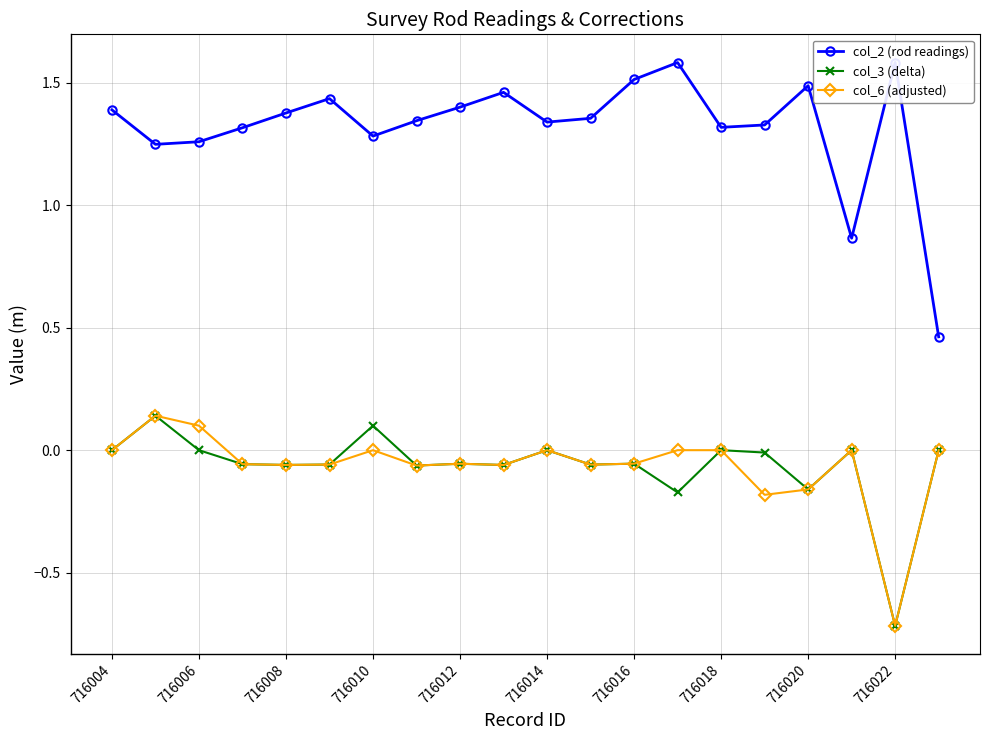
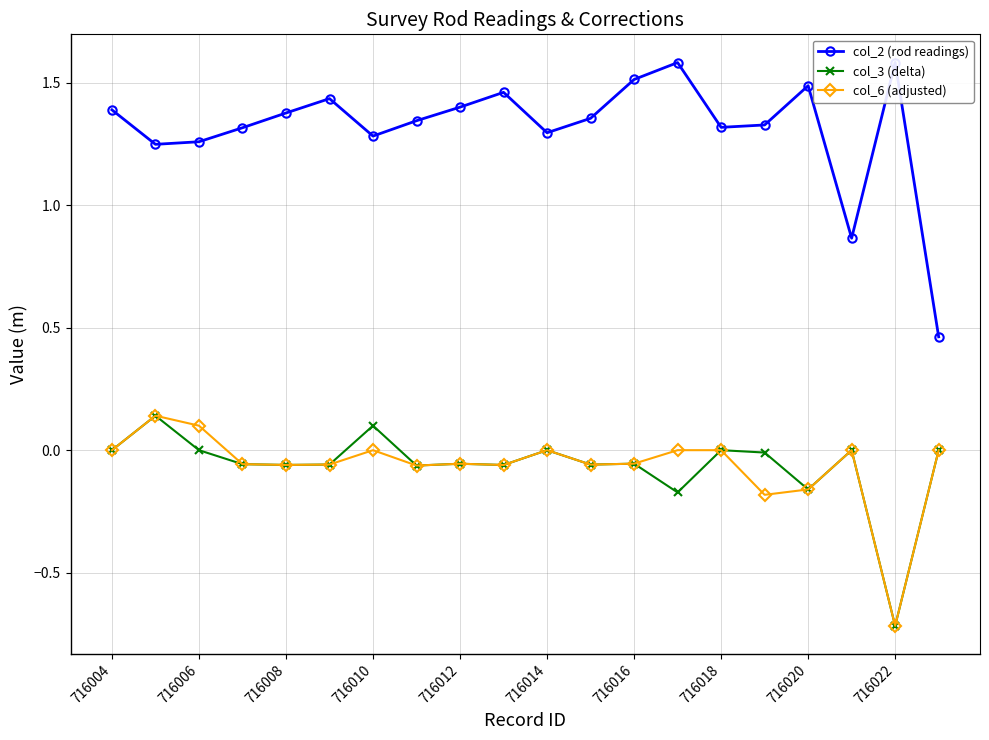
col_2 (rod readings), 716014: 1.34 -> 1.30
